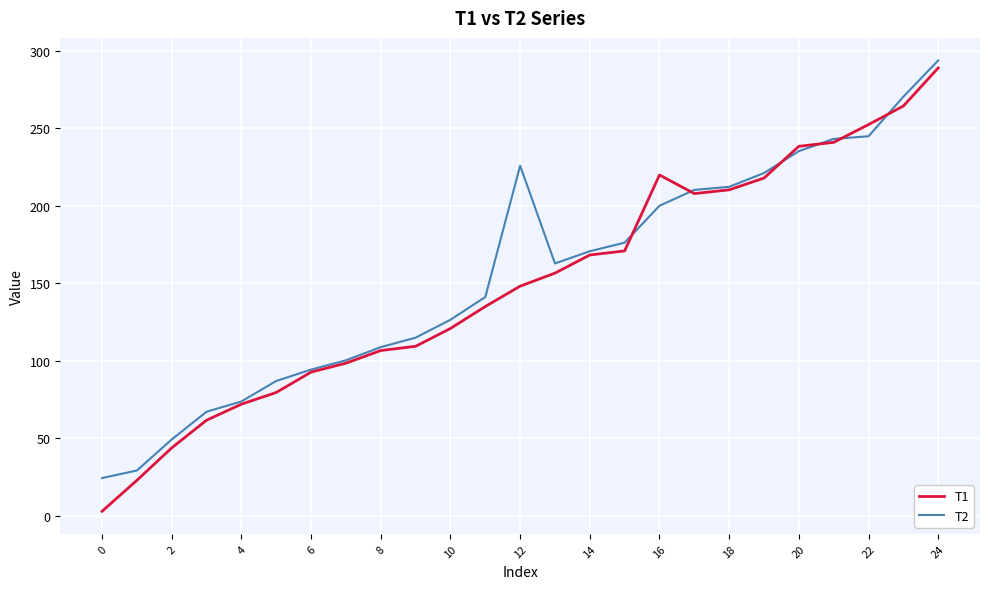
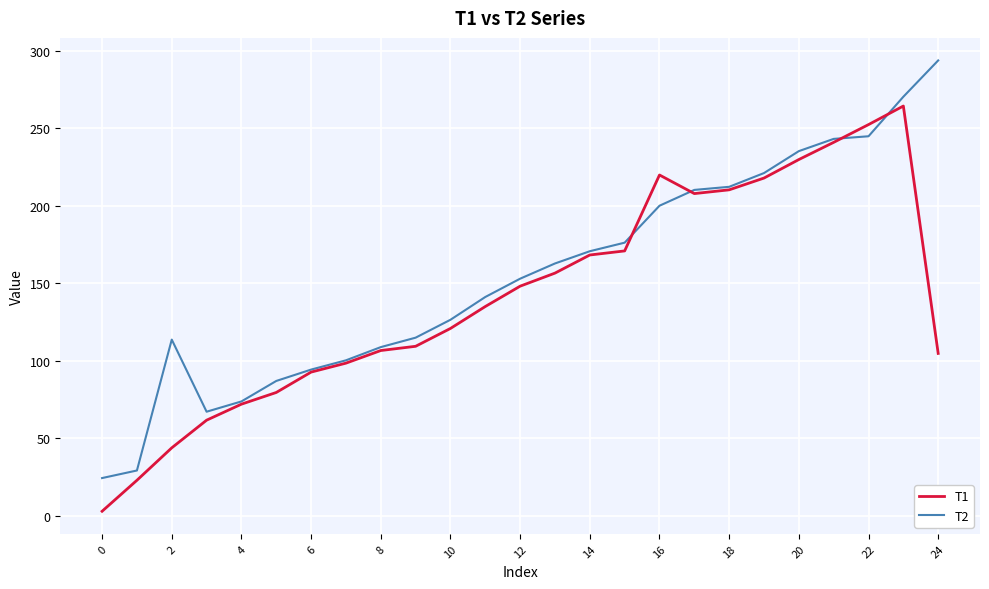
T2, 2: 49 -> 114
T2, 12: 226 -> 153
T1, 20: 238 -> 230
T1, 24: 289 -> 105
